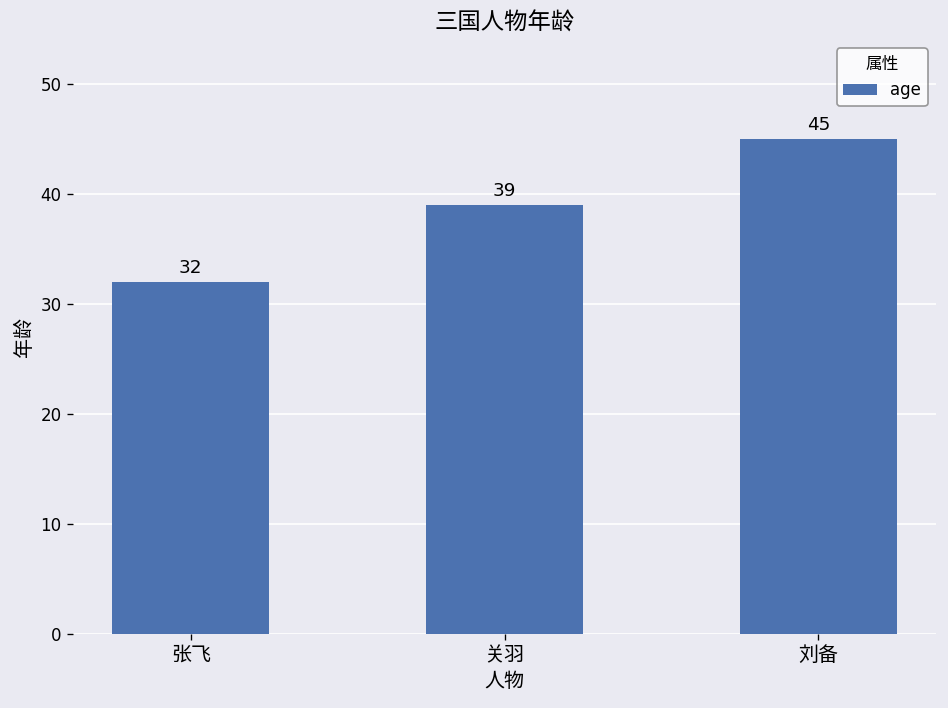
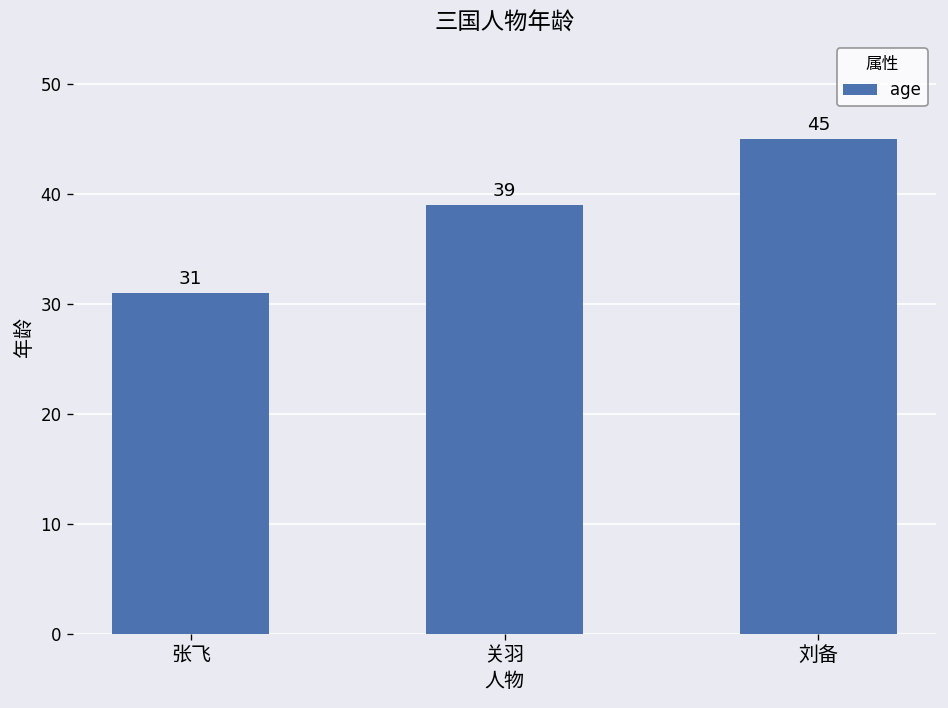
张飞: 32 -> 31
